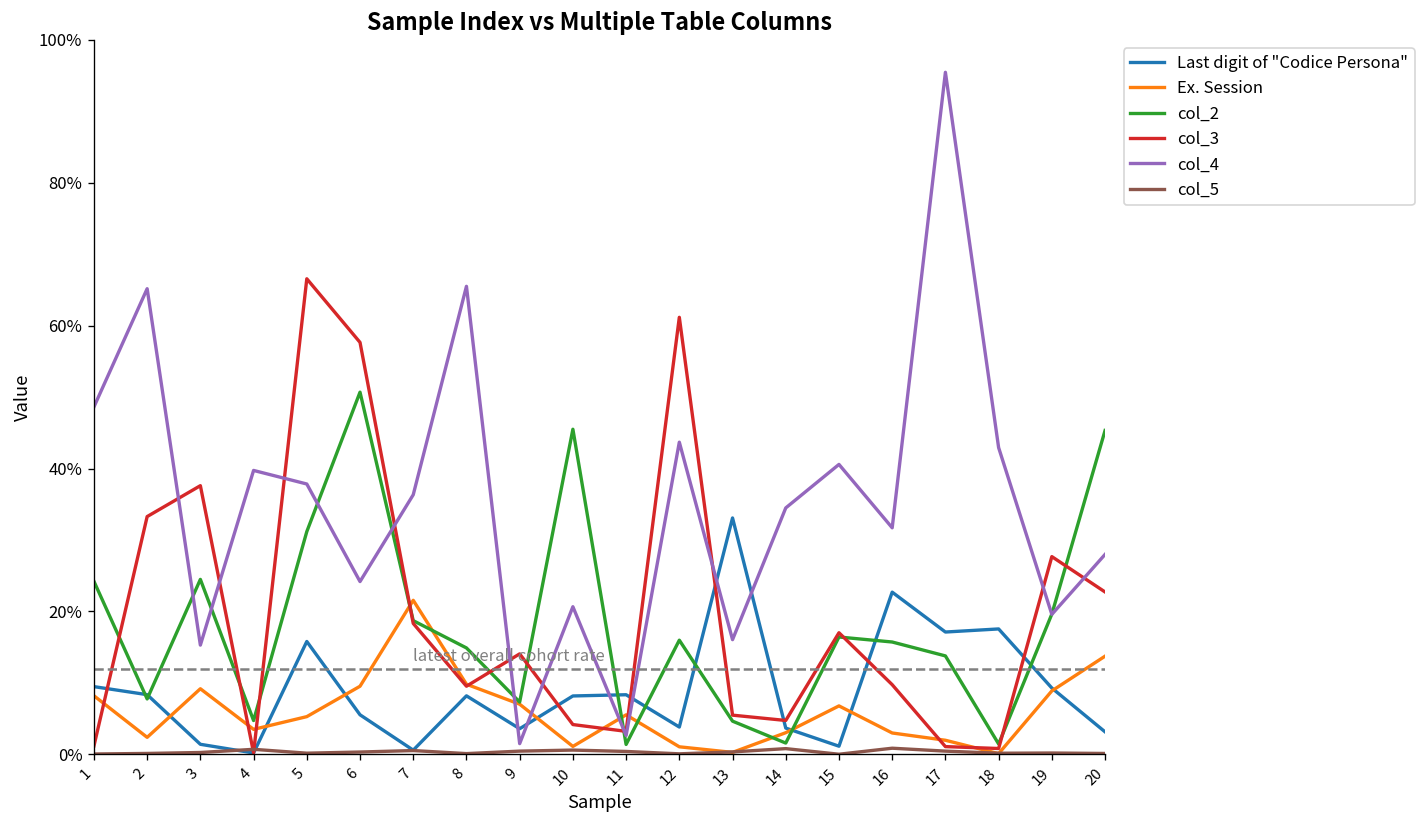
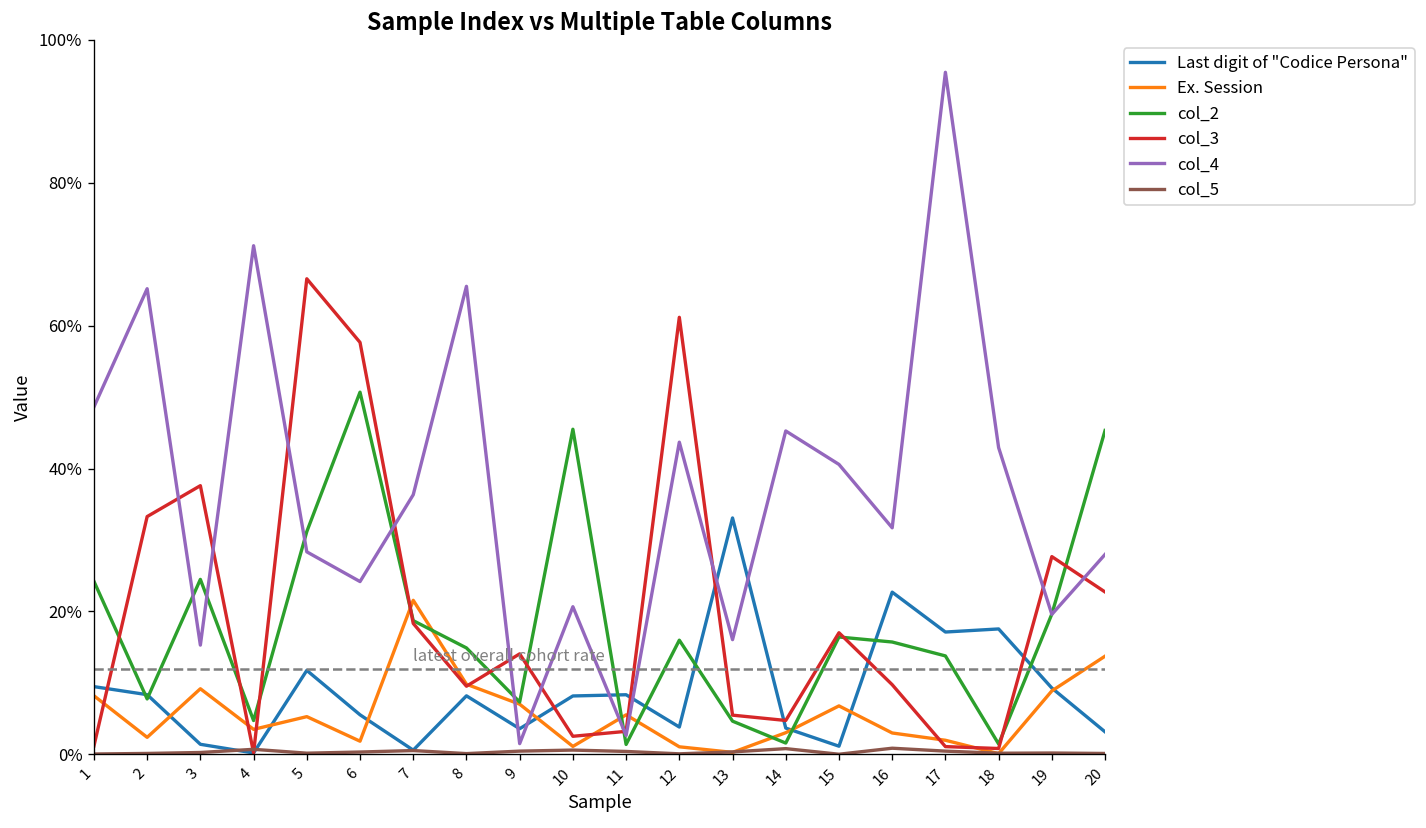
col_4, 4: 40% -> 71%
Last digit of "Codice Persona", 5: 16% -> 12%
col_4, 5: 38% -> 28%
Ex. Session, 6: 10% -> 2%
col_3, 10: 4% -> 3%
col_4, 14: 34% -> 45%
